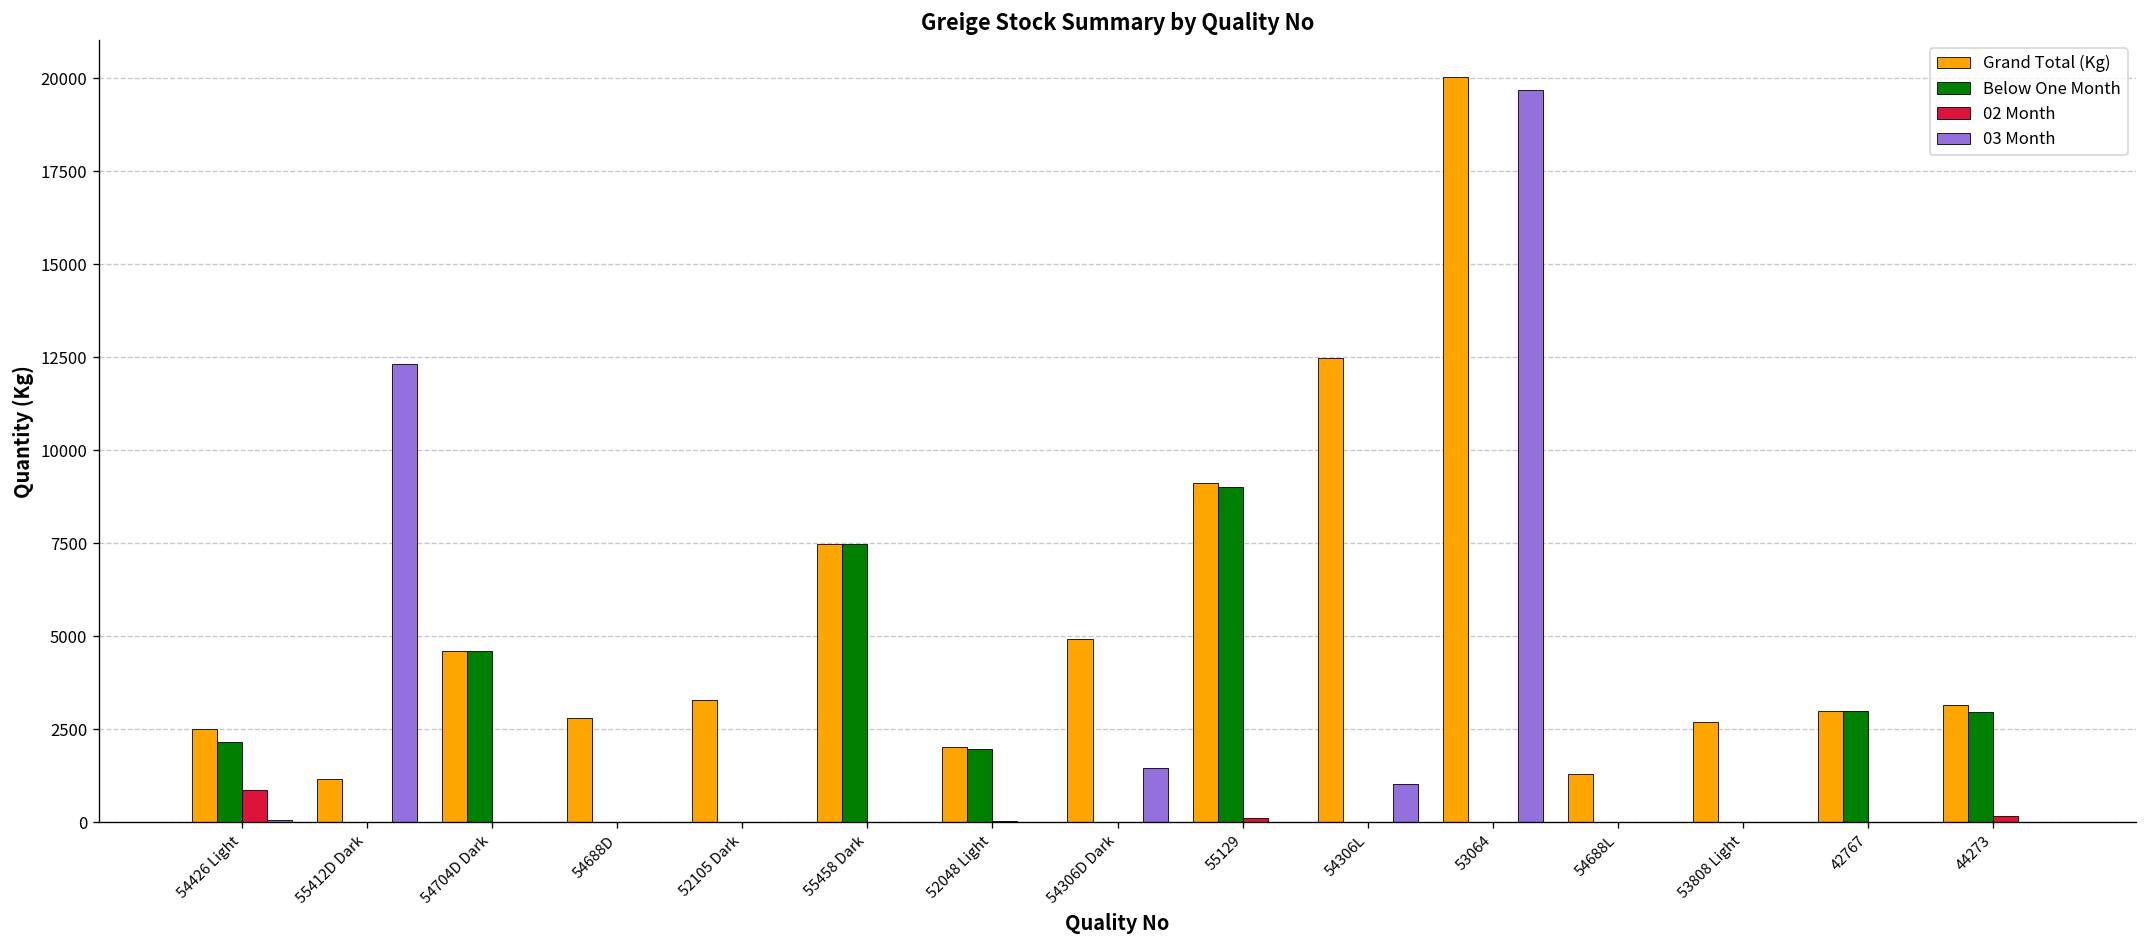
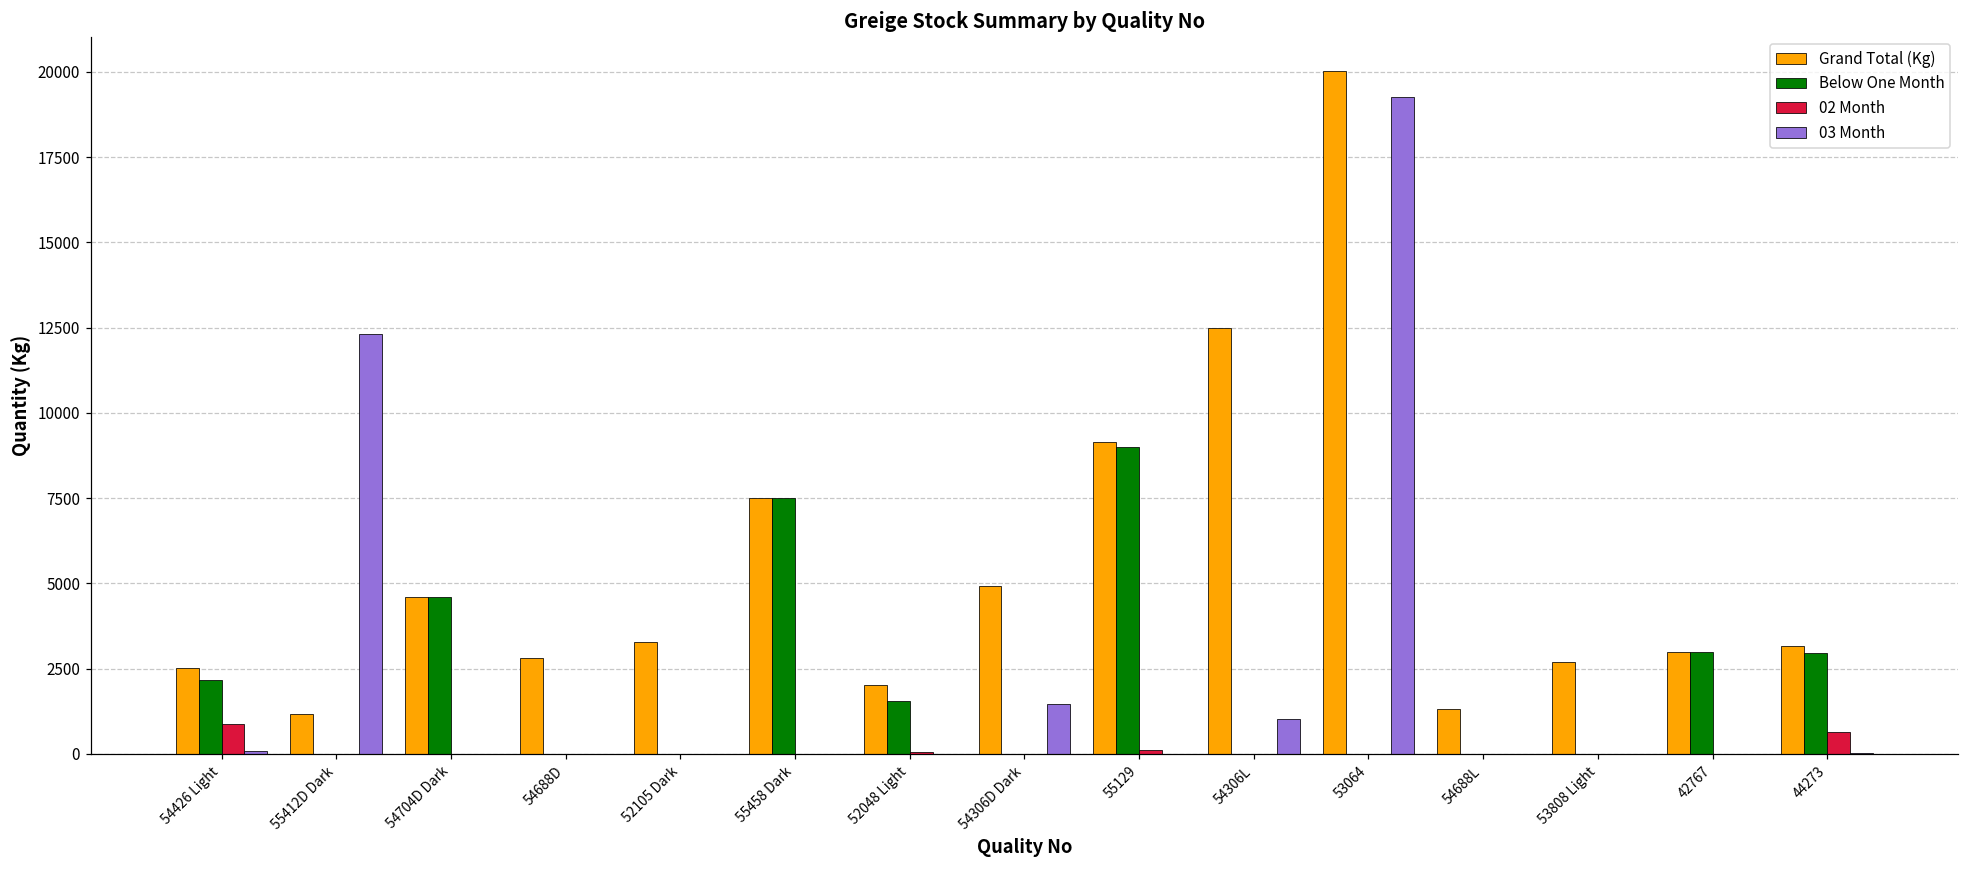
Below One Month, 52048 Light: 2000 -> 1500
03 Month, 53064: 19700 -> 19300
02 Month, 44273: 200 -> 600
